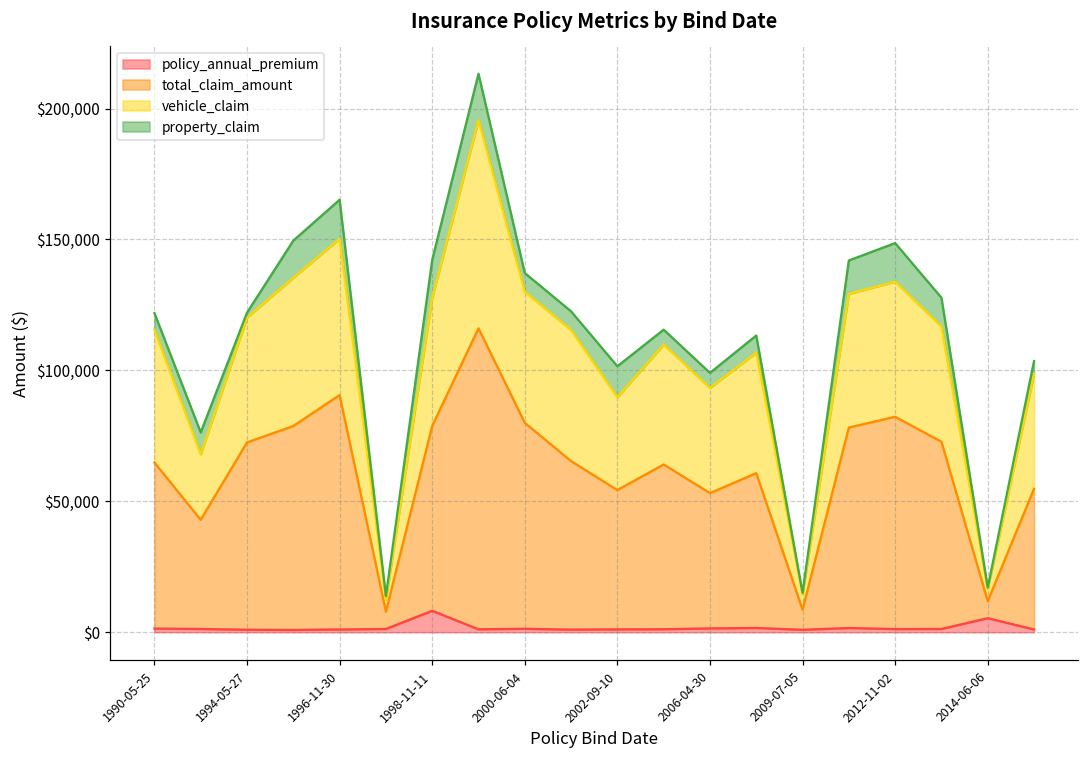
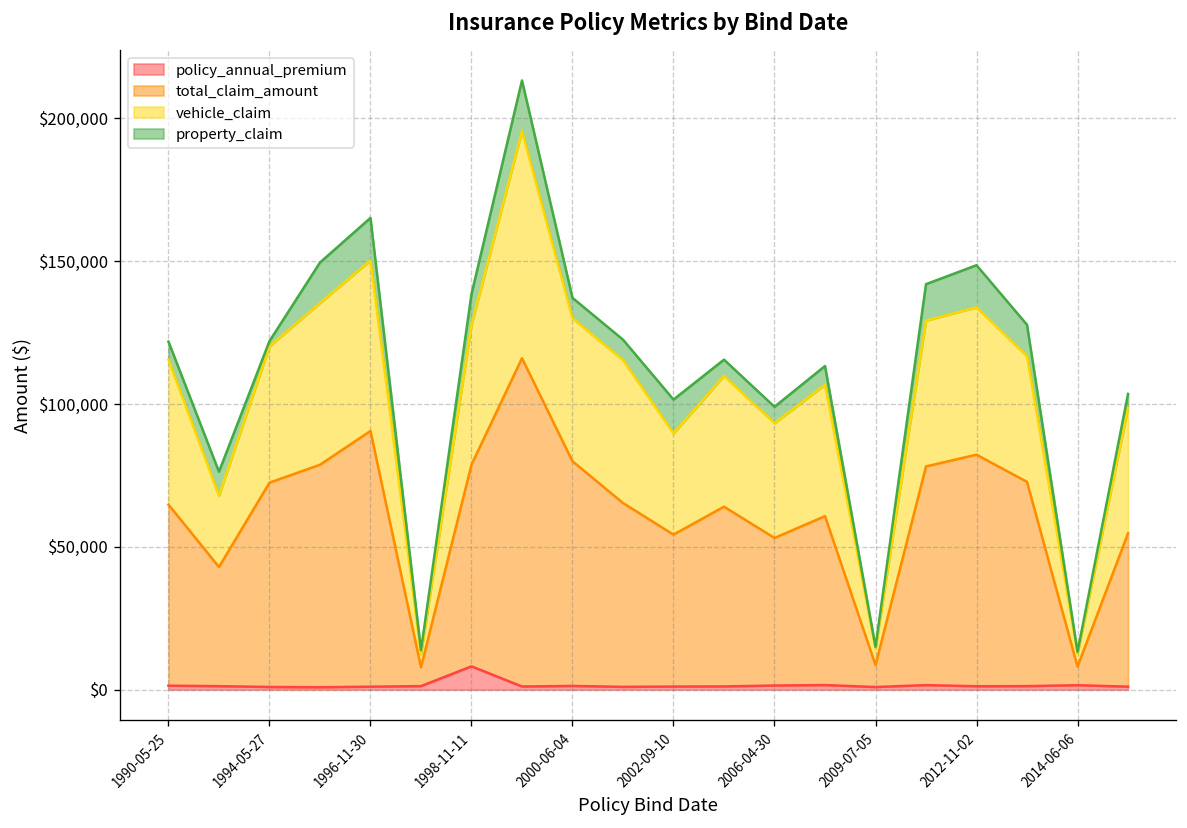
property_claim, 1998-11-11: $15,000 -> $11,000
policy_annual_premium, 2014-06-06: $5,000 -> $2,000
